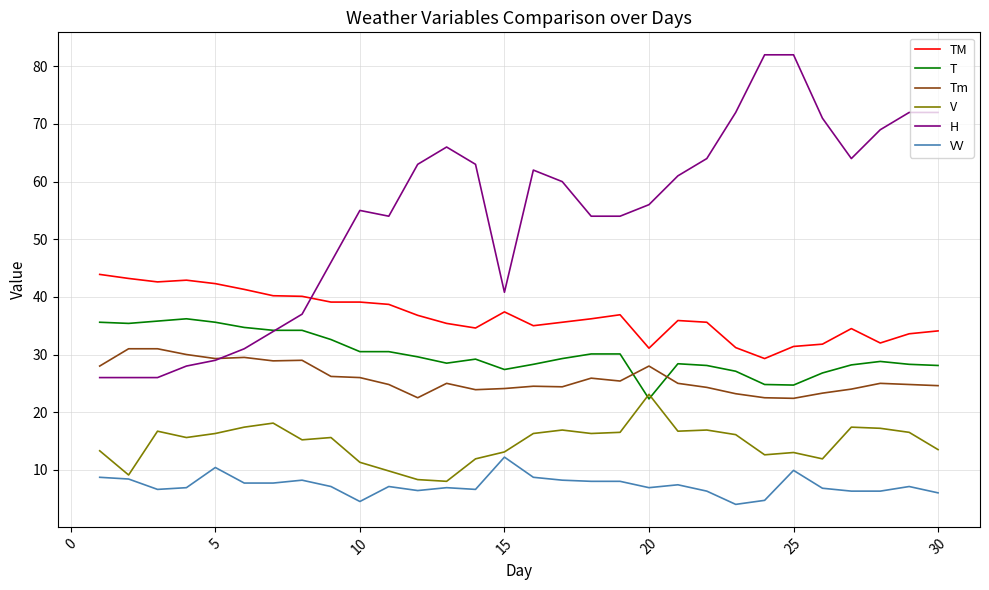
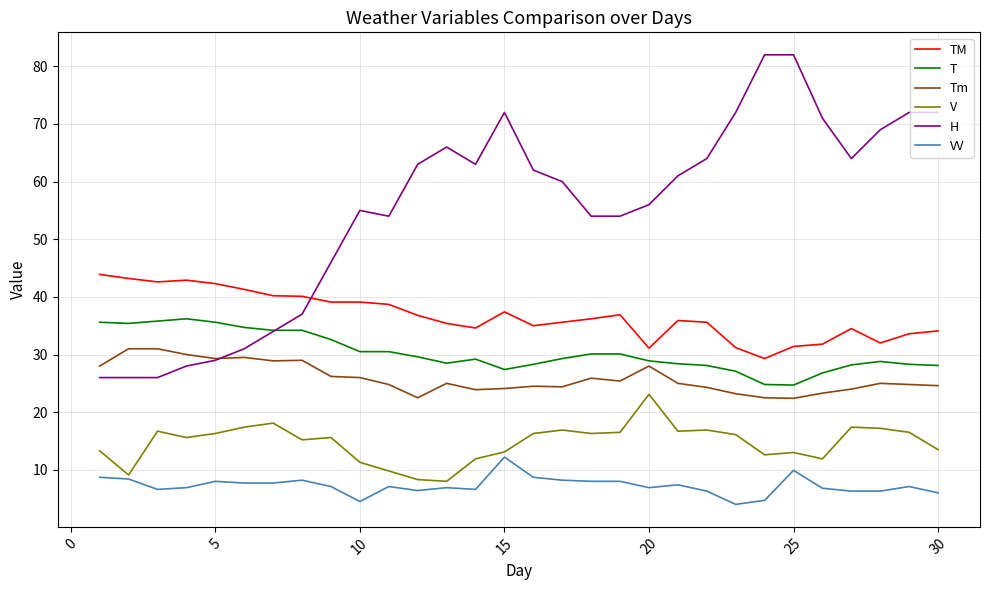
VV, 5: 10 -> 8
H, 15: 41 -> 72
T, 20: 22 -> 29
